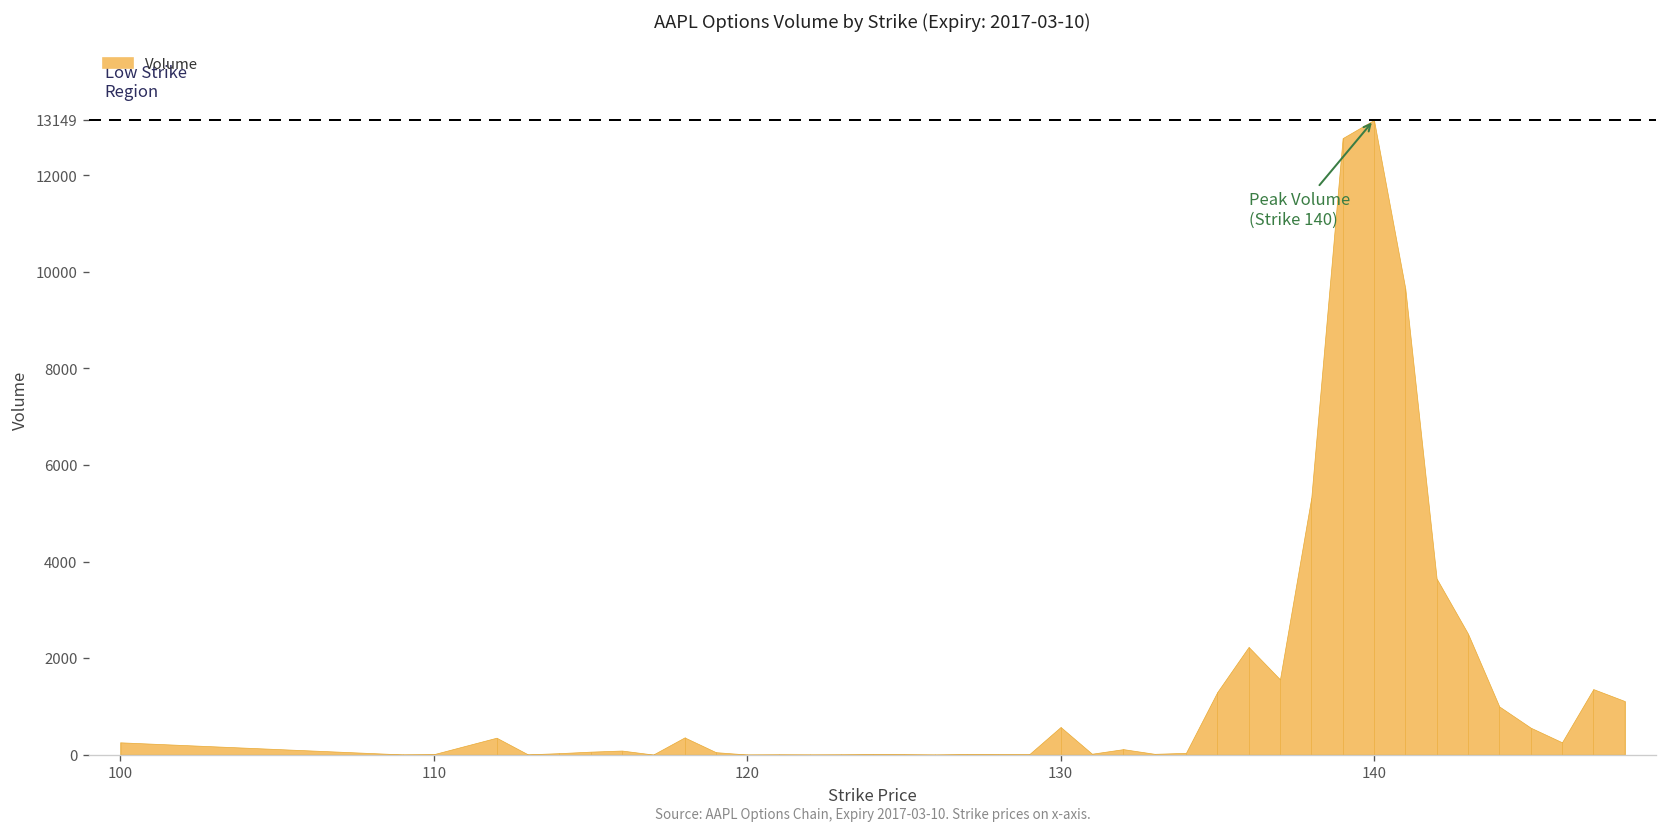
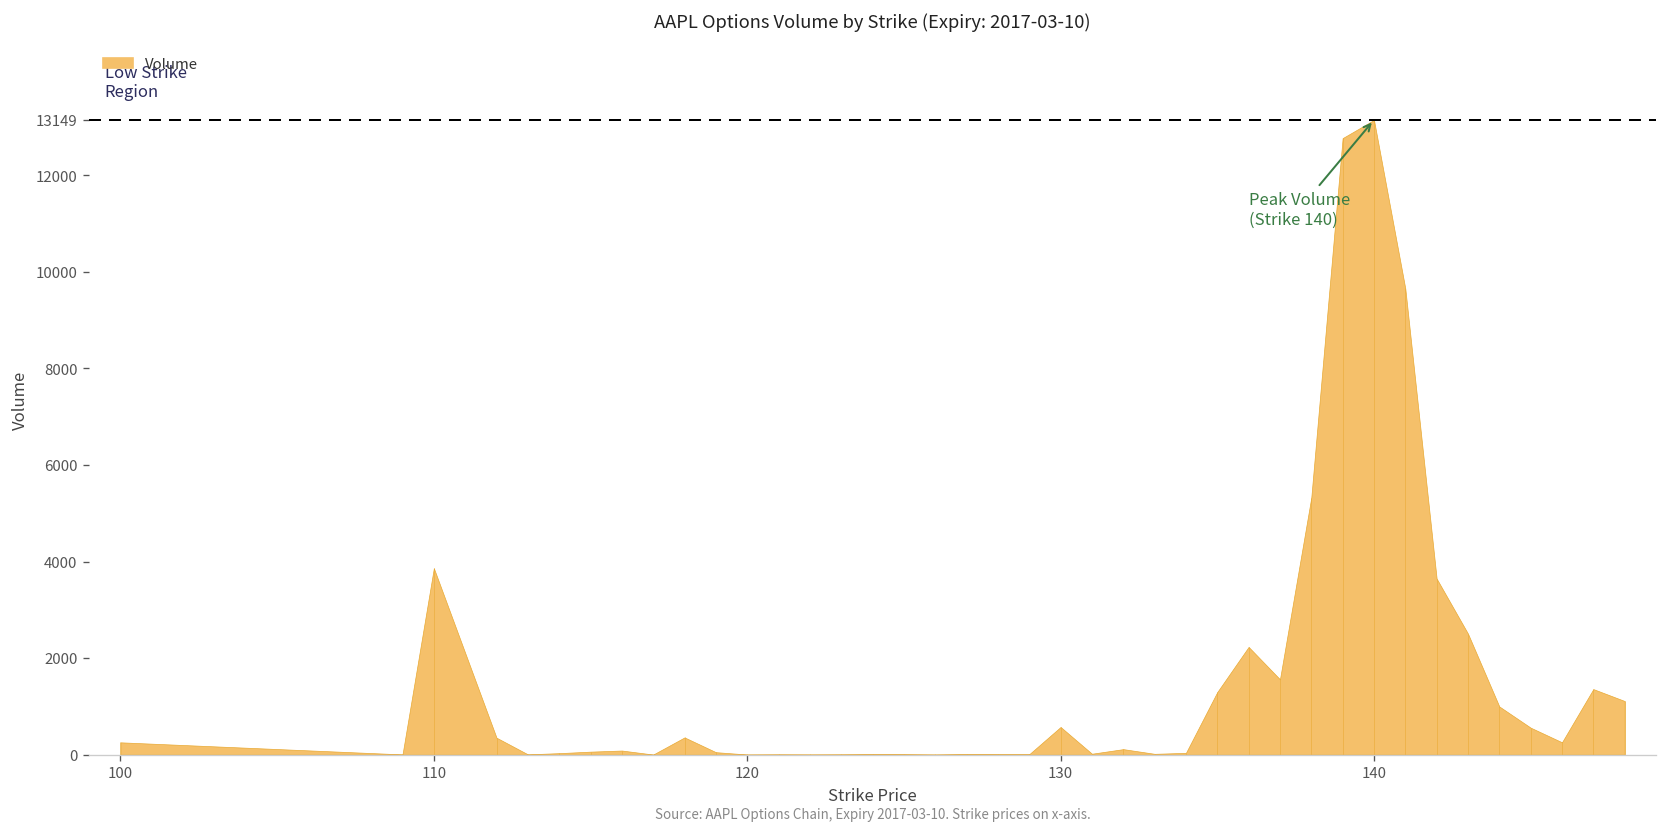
110: 0 -> 3900
